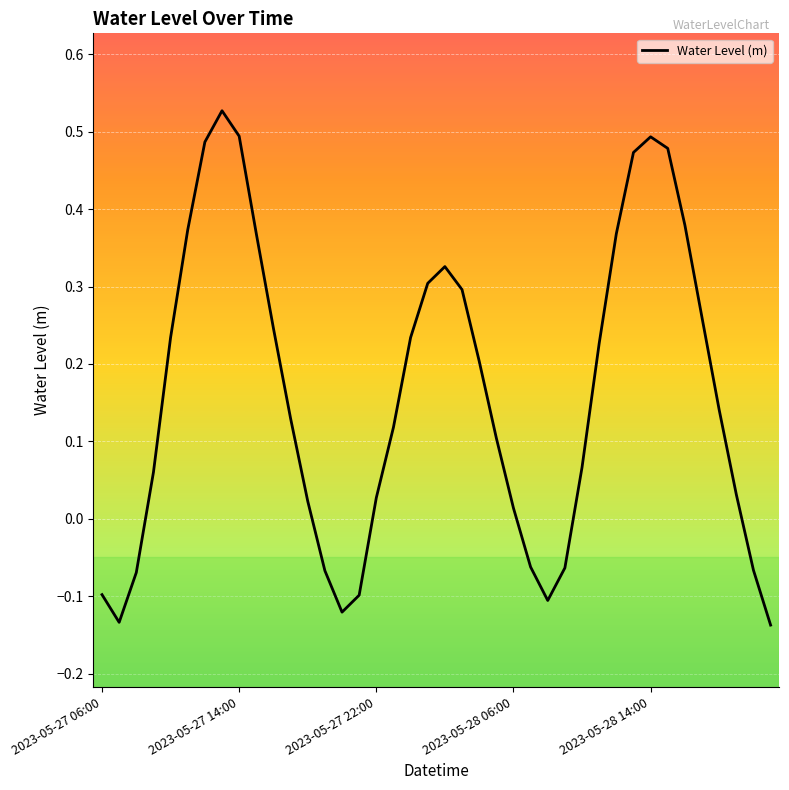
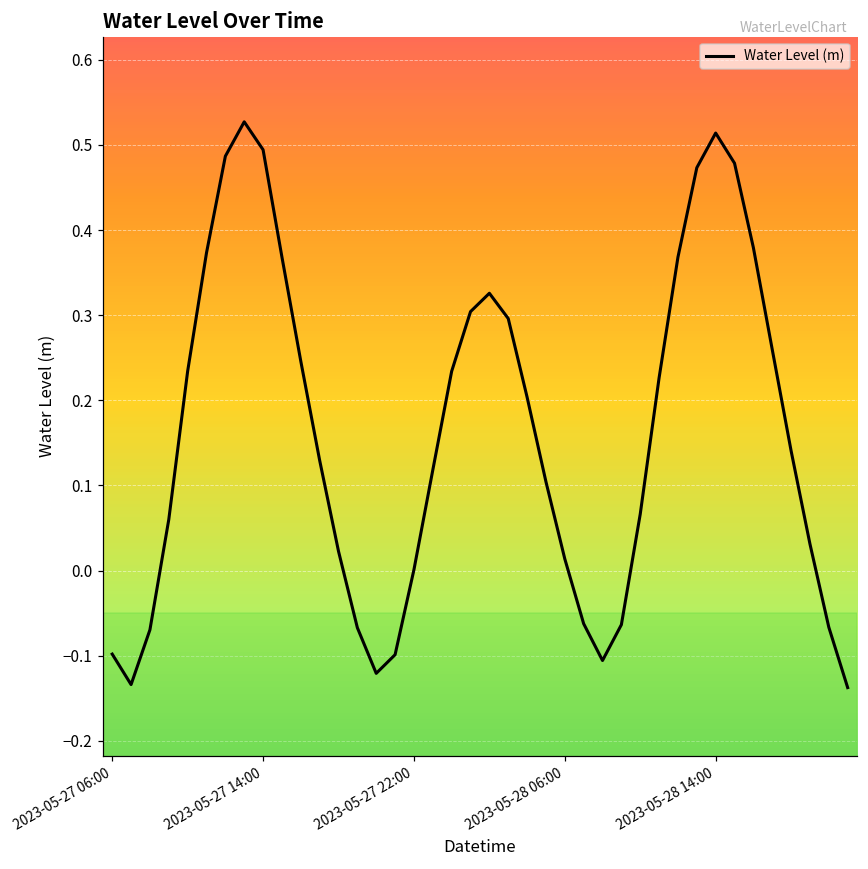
2023-05-27 22:00: 0.03 -> 0.00
2023-05-28 14:00: 0.49 -> 0.51
